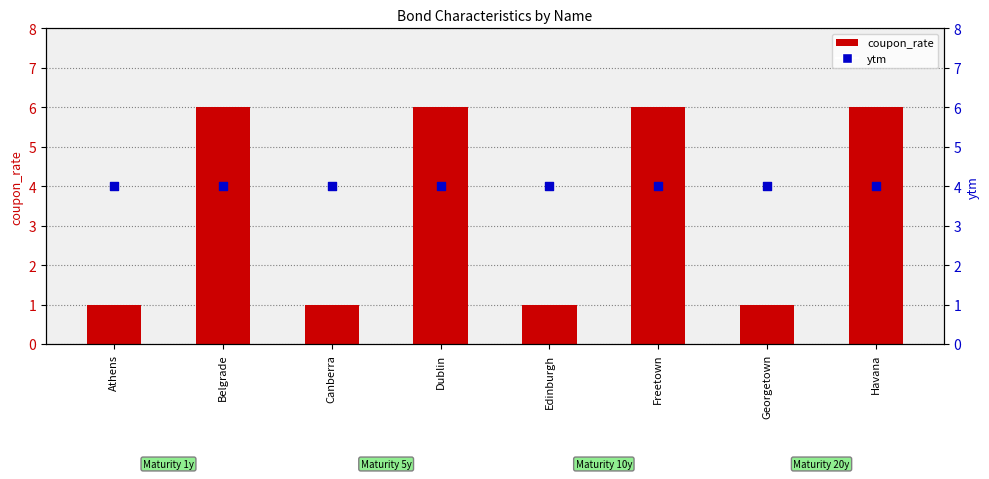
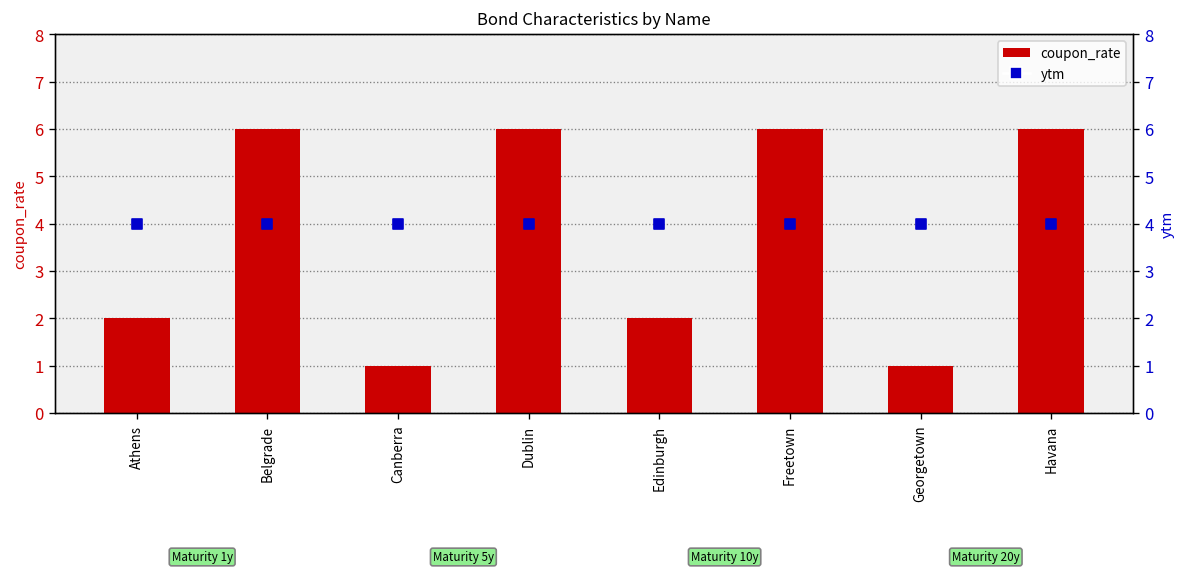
coupon_rate, Athens: 1 -> 2
coupon_rate, Edinburgh: 1 -> 2
